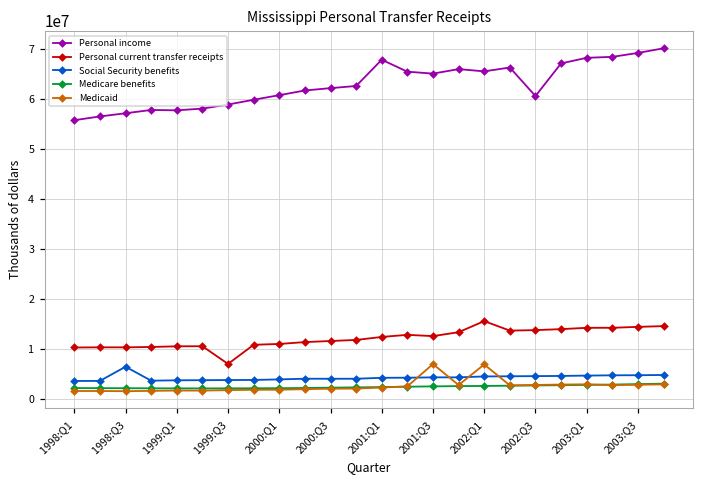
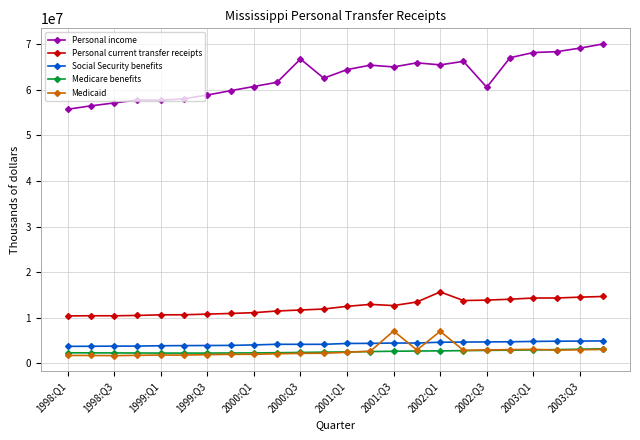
Social Security benefits, 1998:Q3: 7000000 -> 4000000
Personal current transfer receipts, 1999:Q3: 7000000 -> 11000000
Personal income, 2000:Q3: 62000000 -> 67000000
Personal income, 2001:Q1: 68000000 -> 64000000
